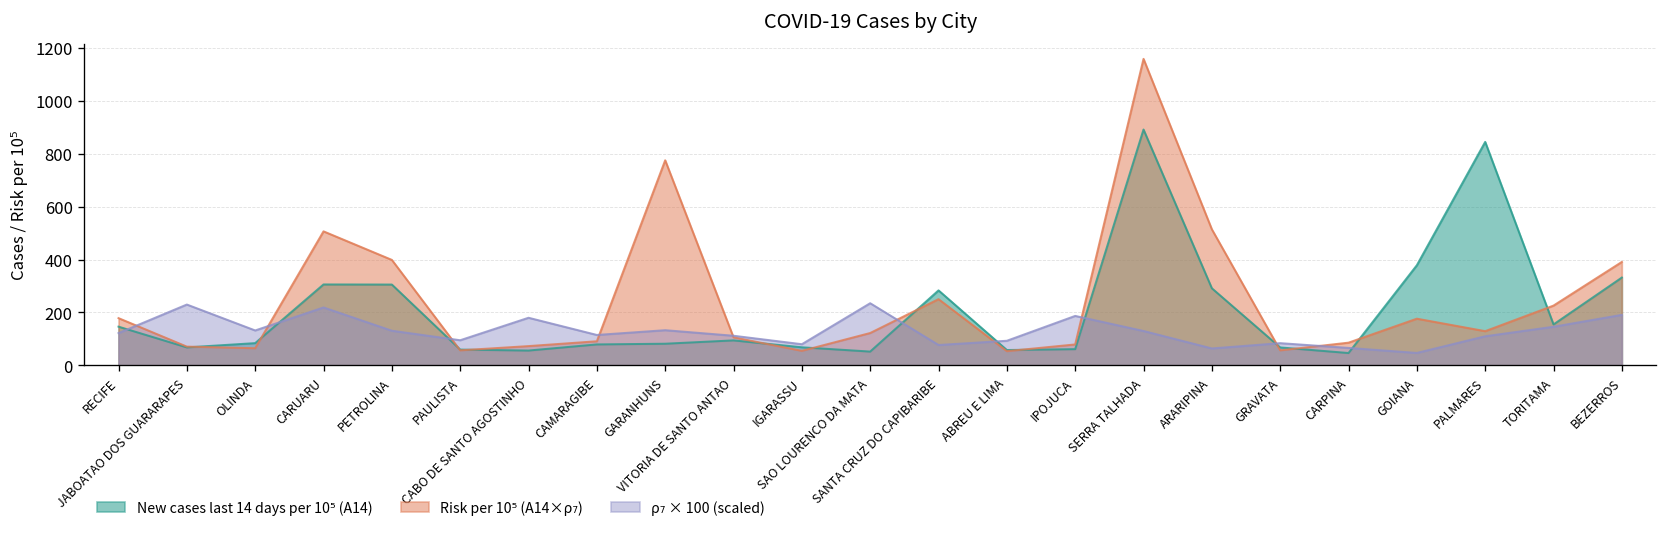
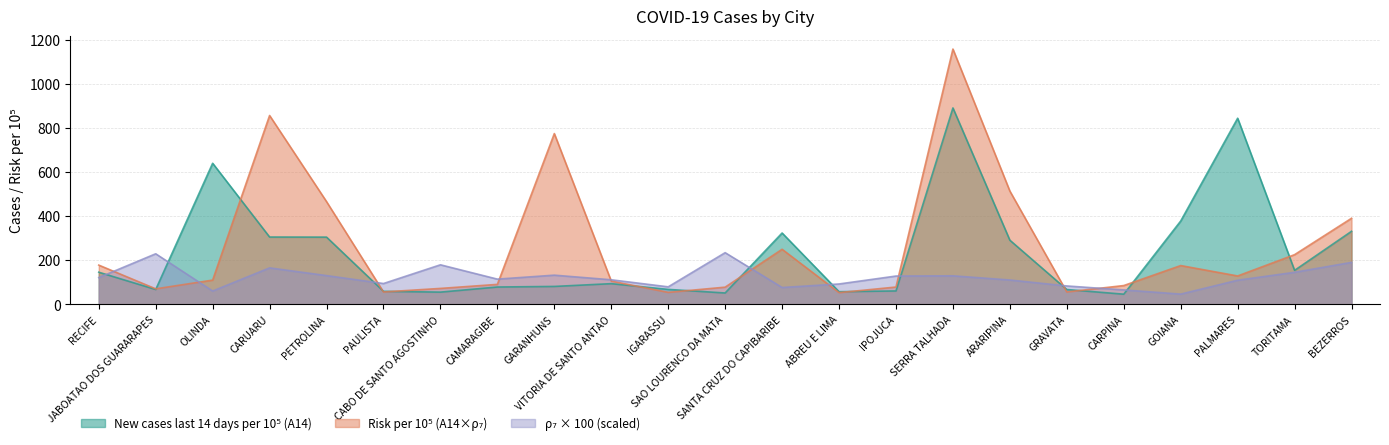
New cases last 14 days per 10⁵ (A14), OLINDA: 80 -> 640
Risk per 10⁵ (A14×ρ₇), OLINDA: 60 -> 110
ρ₇ × 100 (scaled), OLINDA: 130 -> 60
Risk per 10⁵ (A14×ρ₇), CARUARU: 510 -> 860
ρ₇ × 100 (scaled), CARUARU: 220 -> 170
Risk per 10⁵ (A14×ρ₇), PETROLINA: 400 -> 470
Risk per 10⁵ (A14×ρ₇), SAO LOURENCO DA MATA: 120 -> 80
New cases last 14 days per 10⁵ (A14), SANTA CRUZ DO CAPIBARIBE: 280 -> 320
ρ₇ × 100 (scaled), IPOJUCA: 190 -> 130
ρ₇ × 100 (scaled), ARARIPINA: 60 -> 110
